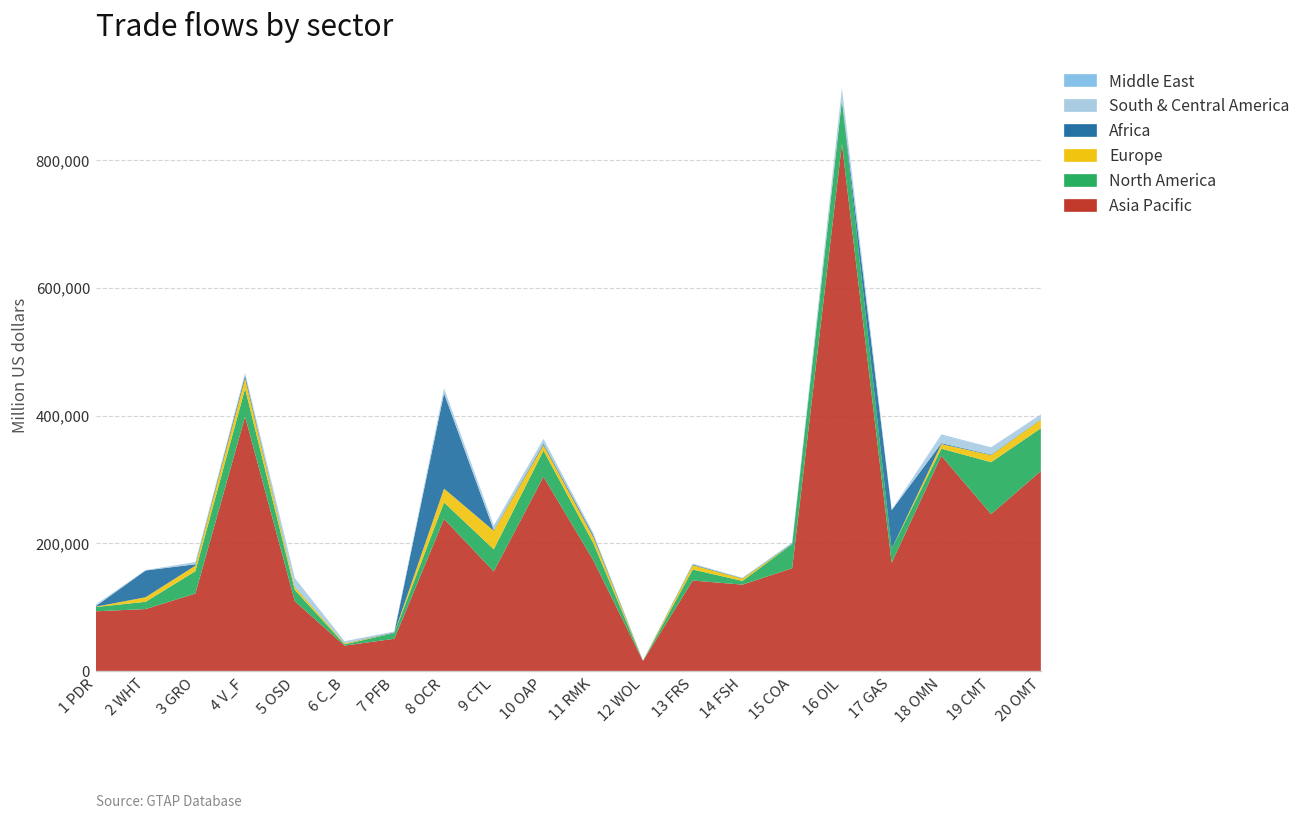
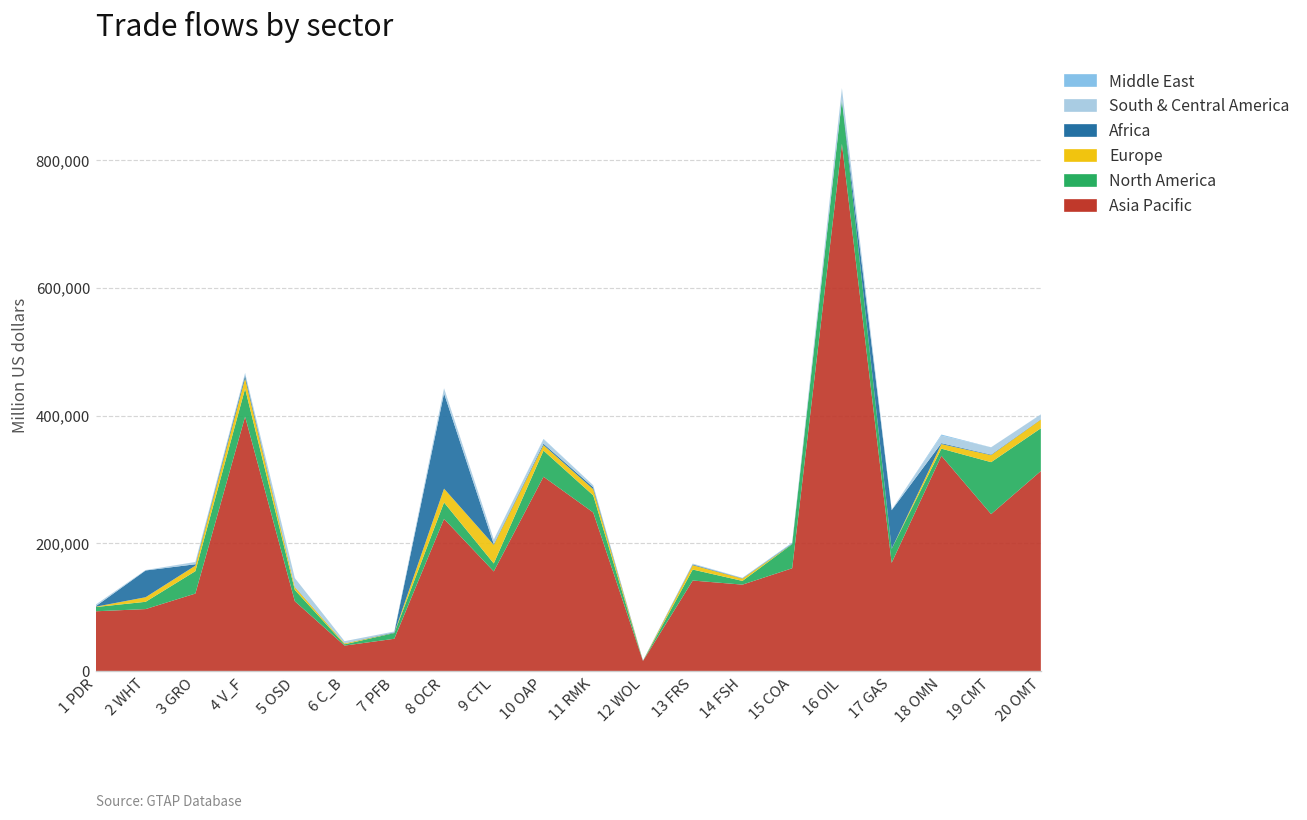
North America, 9 CTL: 30,000 -> 10,000
Asia Pacific, 11 RMK: 170,000 -> 250,000
